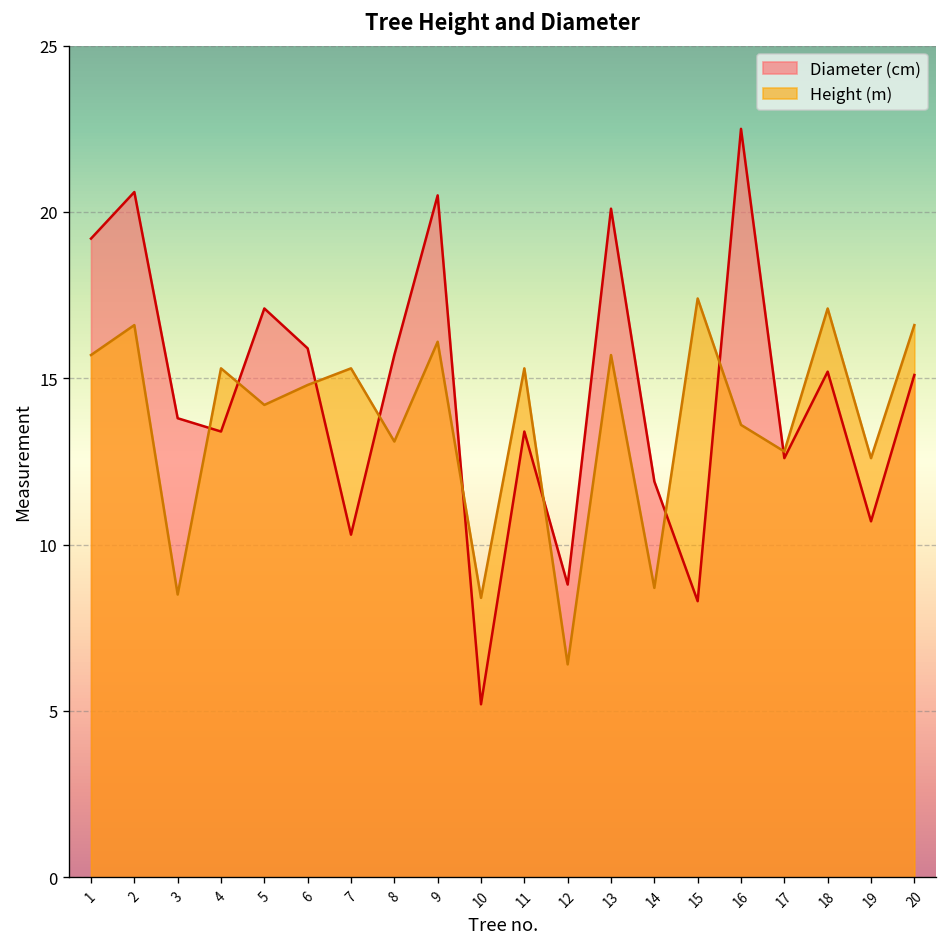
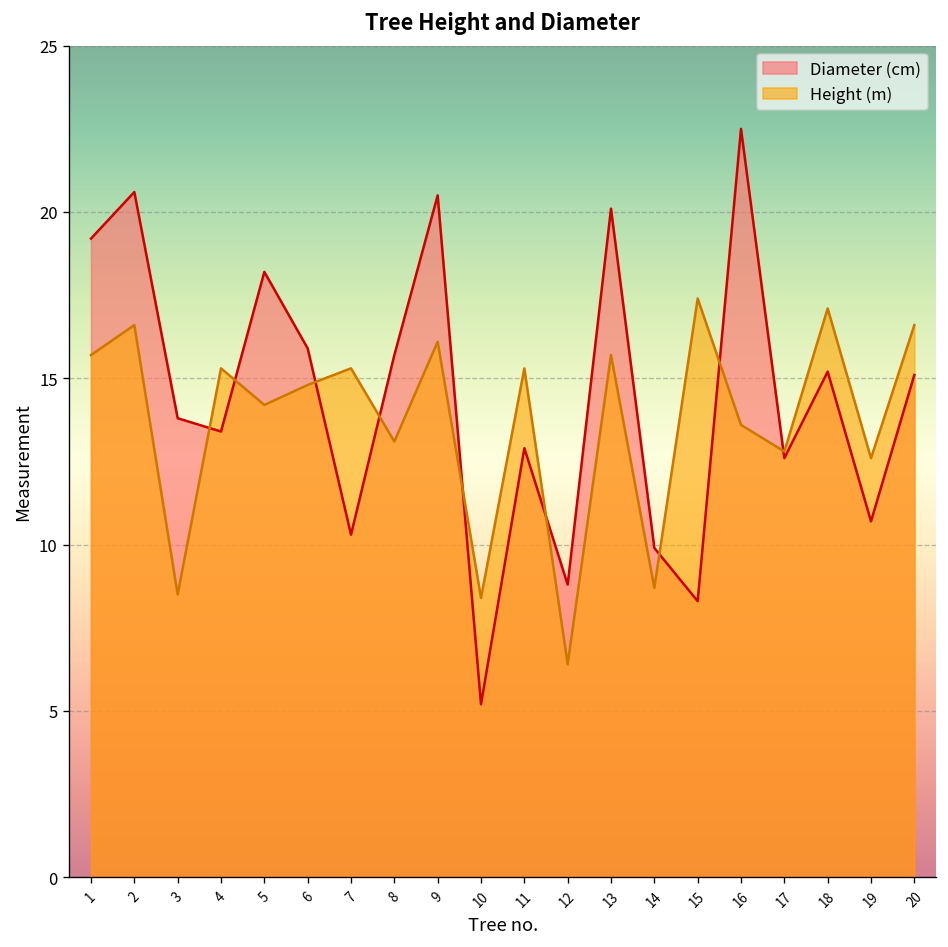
Diameter (cm), 5: 17.1 -> 18.2
Diameter (cm), 11: 13.4 -> 12.9
Diameter (cm), 14: 11.9 -> 9.9
